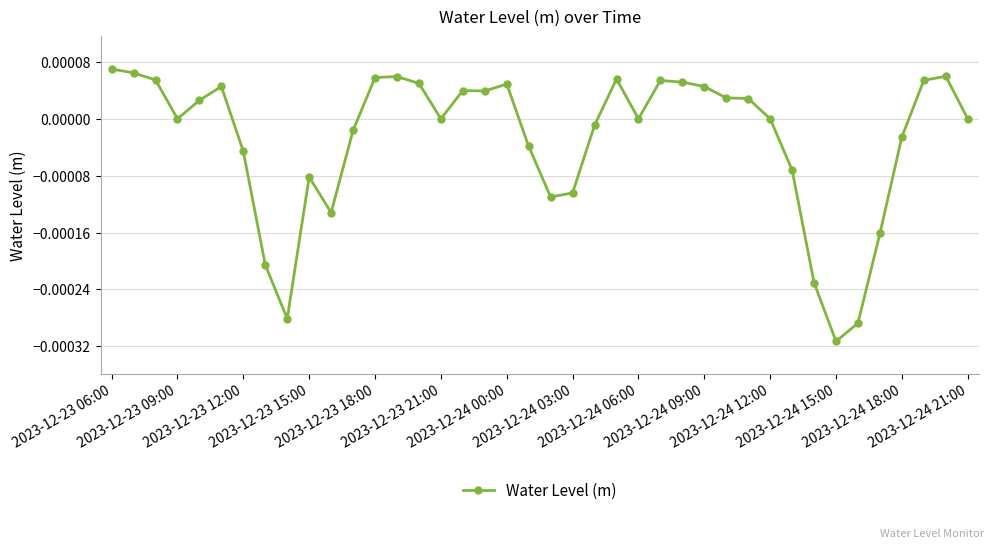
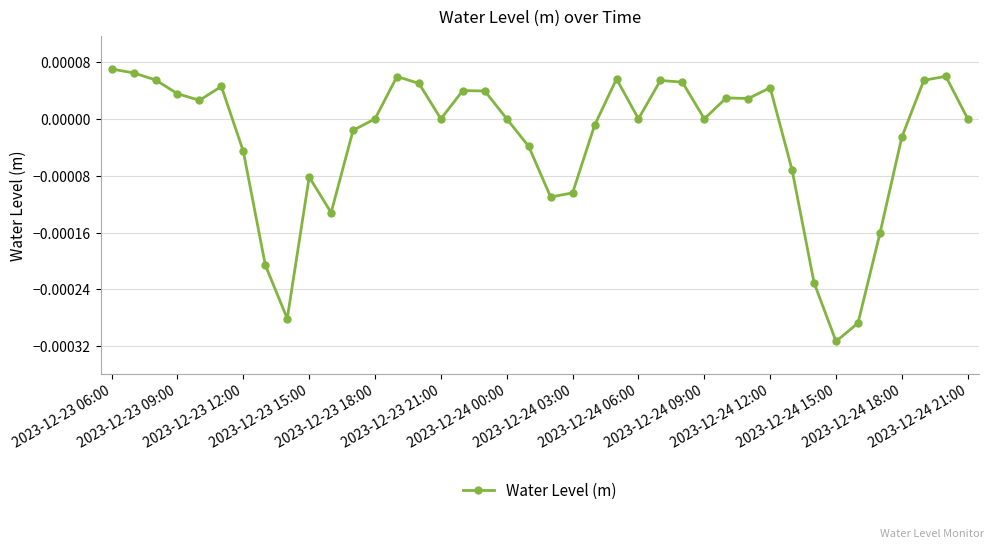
2023-12-23 09:00: 0.00000 -> 0.00004
2023-12-23 18:00: 0.0001 -> 0.0000
2023-12-24 00:00: 0.00005 -> 0.00000
2023-12-24 09:00: 0.00005 -> 0.00000
2023-12-24 12:00: 0.00000 -> 0.00004
